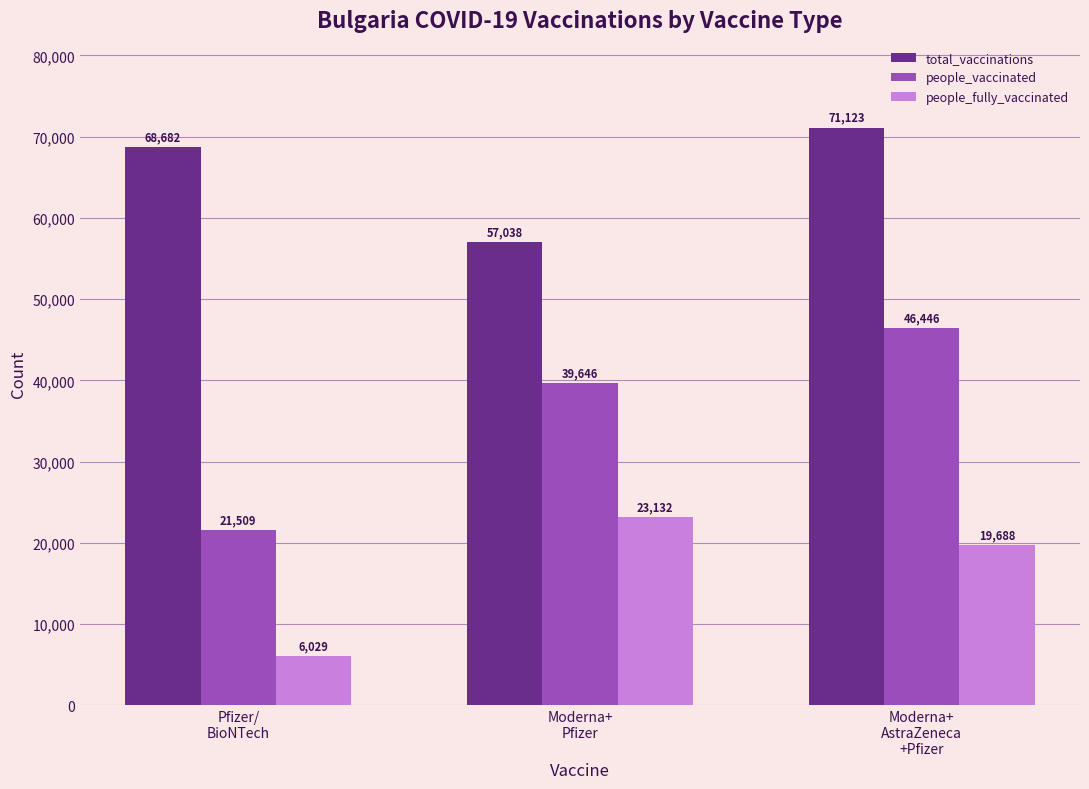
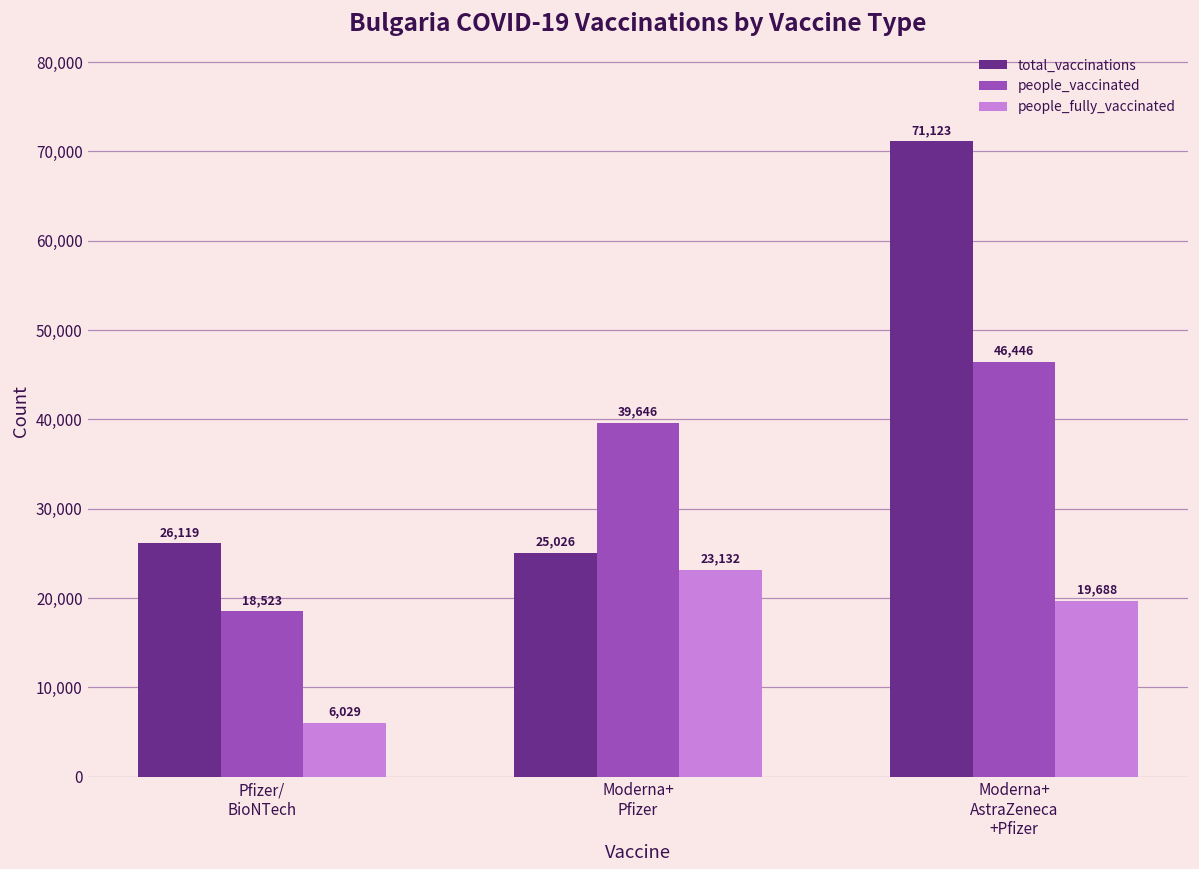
total_vaccinations, Pfizer/ BioNTech: 68,682 -> 26,119
people_vaccinated, Pfizer/ BioNTech: 21,509 -> 18,523
total_vaccinations, Moderna+ Pfizer: 57,038 -> 25,026
